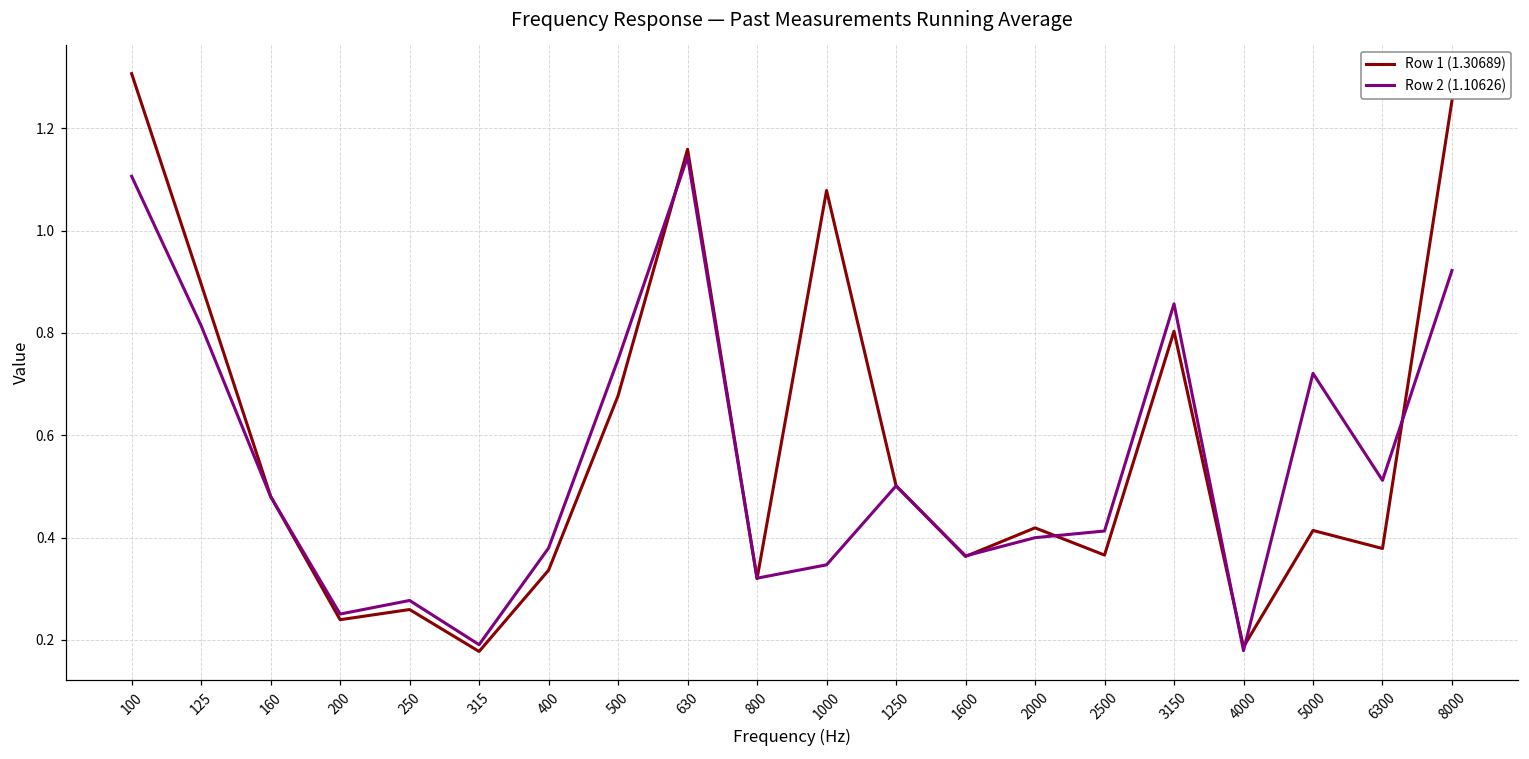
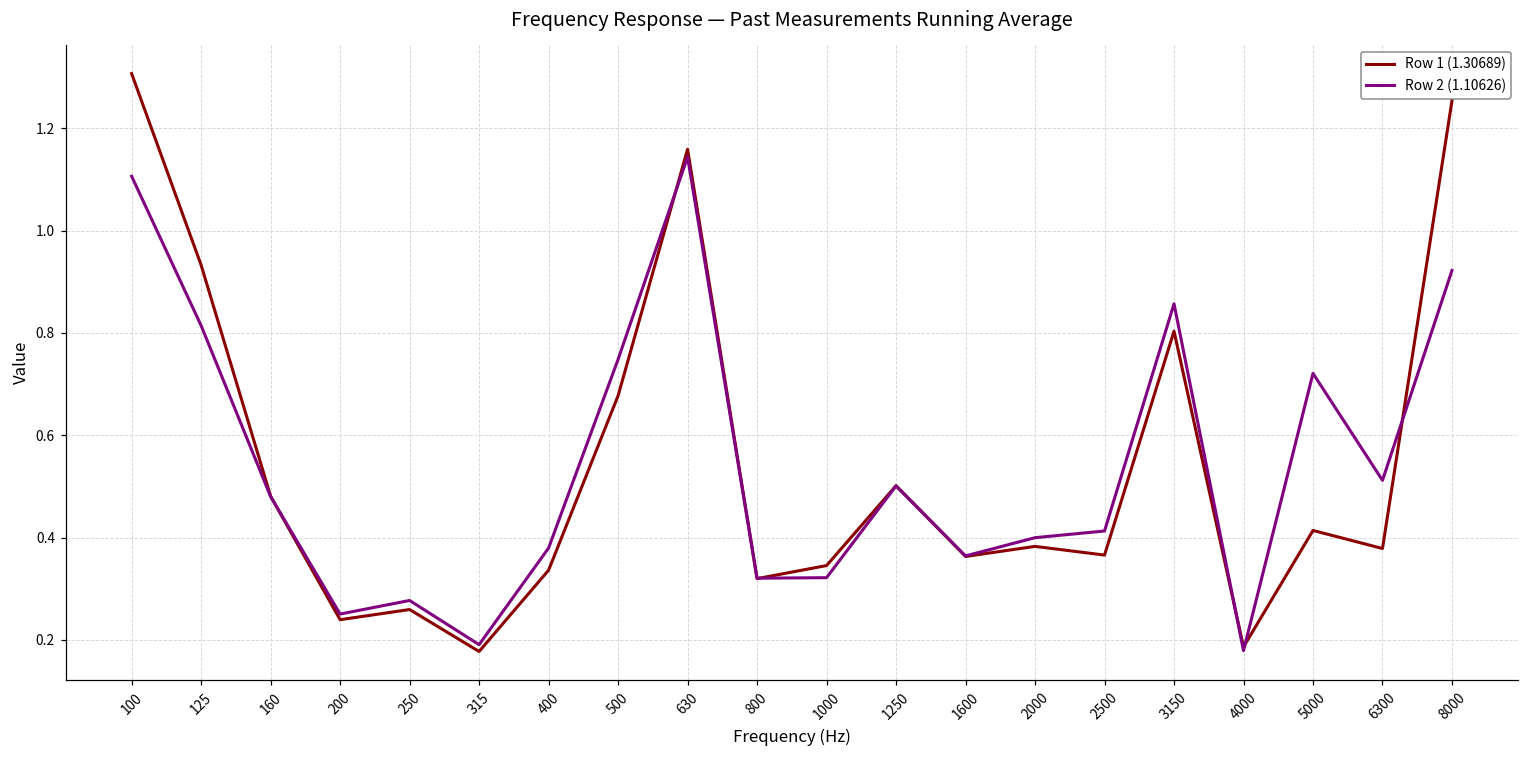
Row 1 (1.30689), 125: 0.90 -> 0.93
Row 1 (1.30689), 1000: 1.08 -> 0.35
Row 2 (1.10626), 1000: 0.35 -> 0.32
Row 1 (1.30689), 2000: 0.42 -> 0.38
